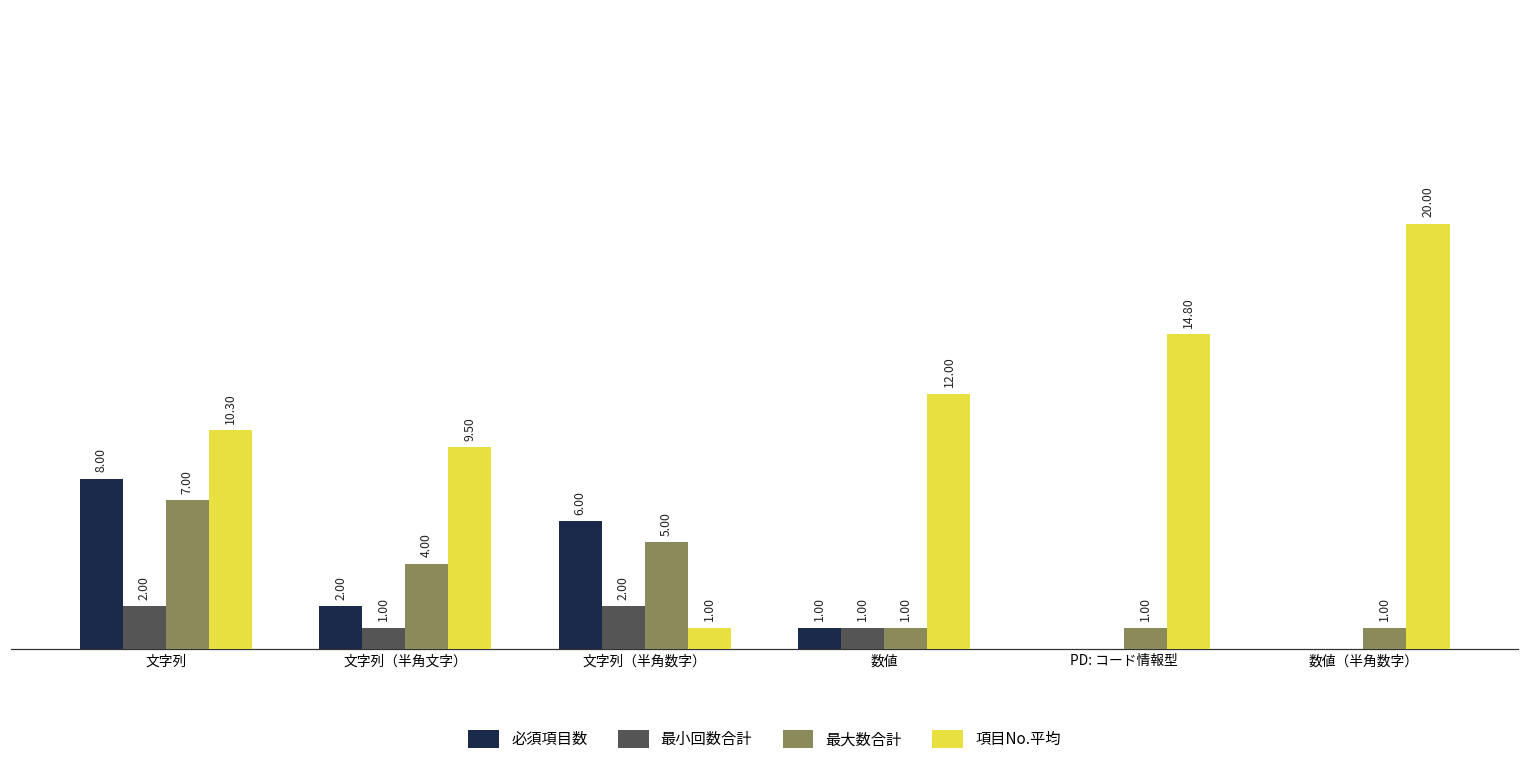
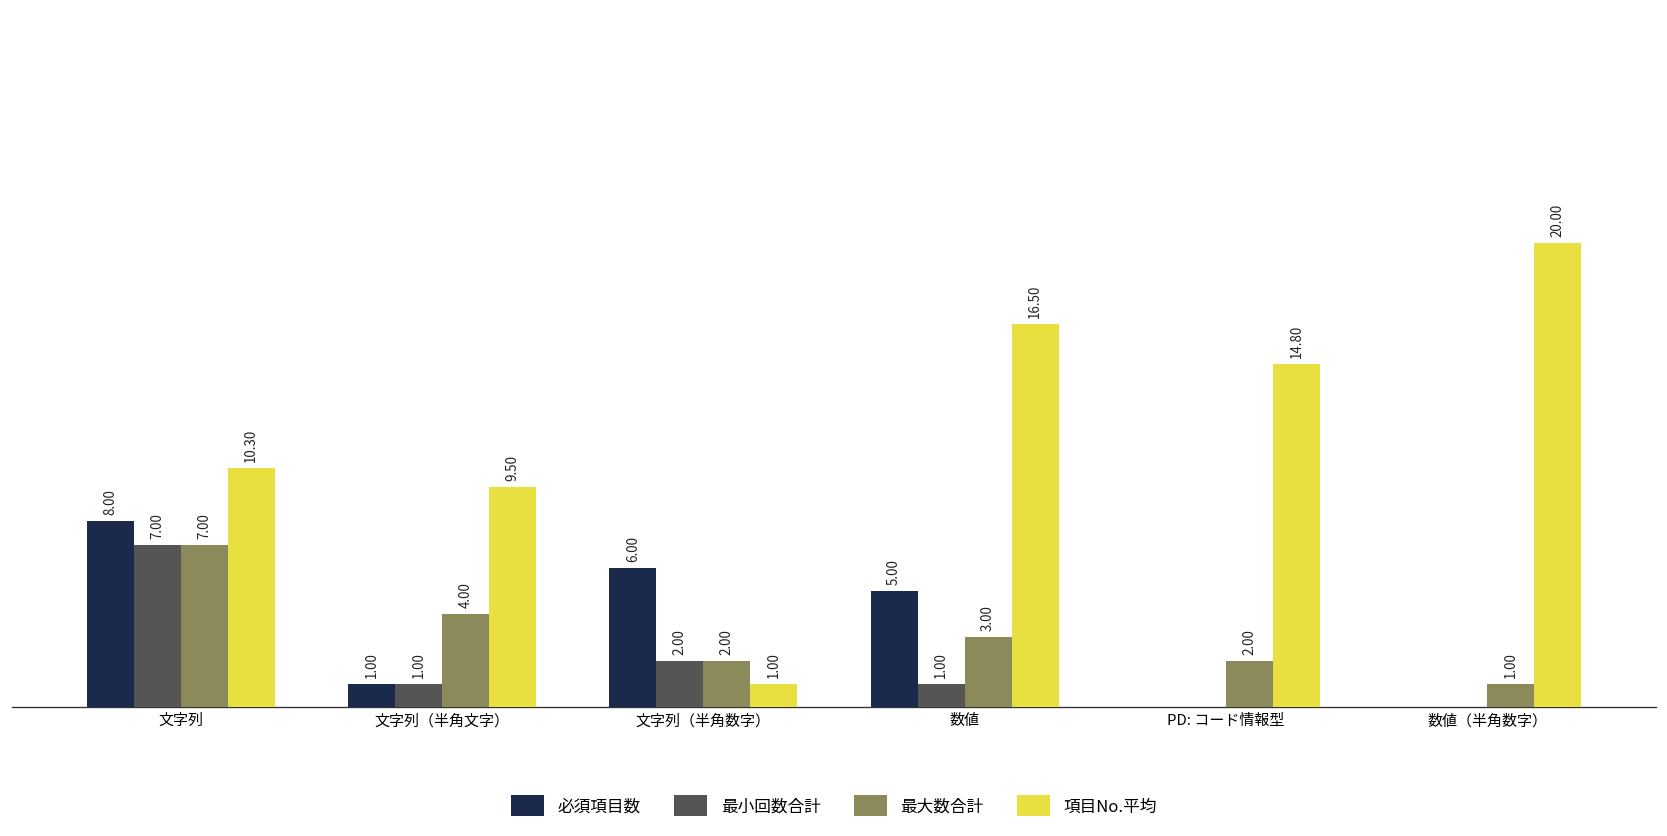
最小回数合計, 文字列: 2.00 -> 7.00
必須項目数, 文字列（半角文字）: 2.00 -> 1.00
最大数合計, 文字列（半角数字）: 5.00 -> 2.00
必須項目数, 数値: 1.00 -> 5.00
最大数合計, 数値: 1.00 -> 3.00
項目No.平均, 数値: 12.00 -> 16.50
最大数合計, PD: コード情報型: 1.00 -> 2.00
